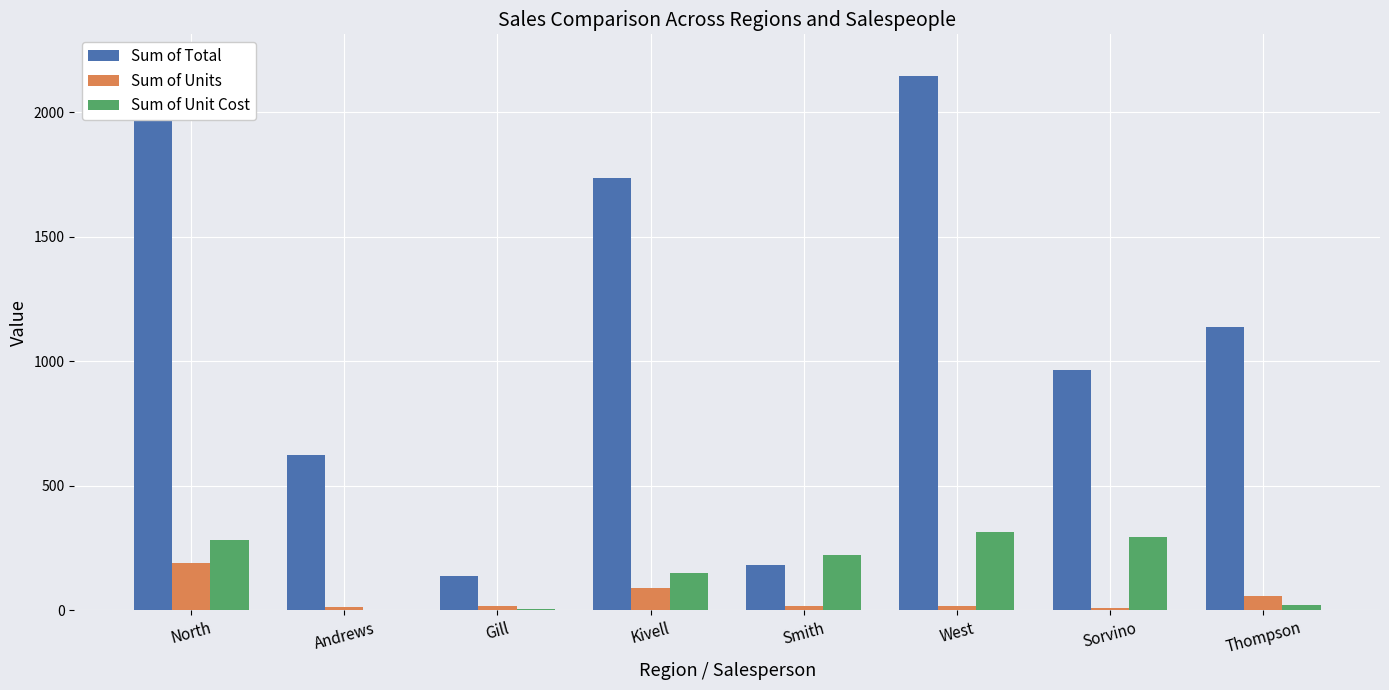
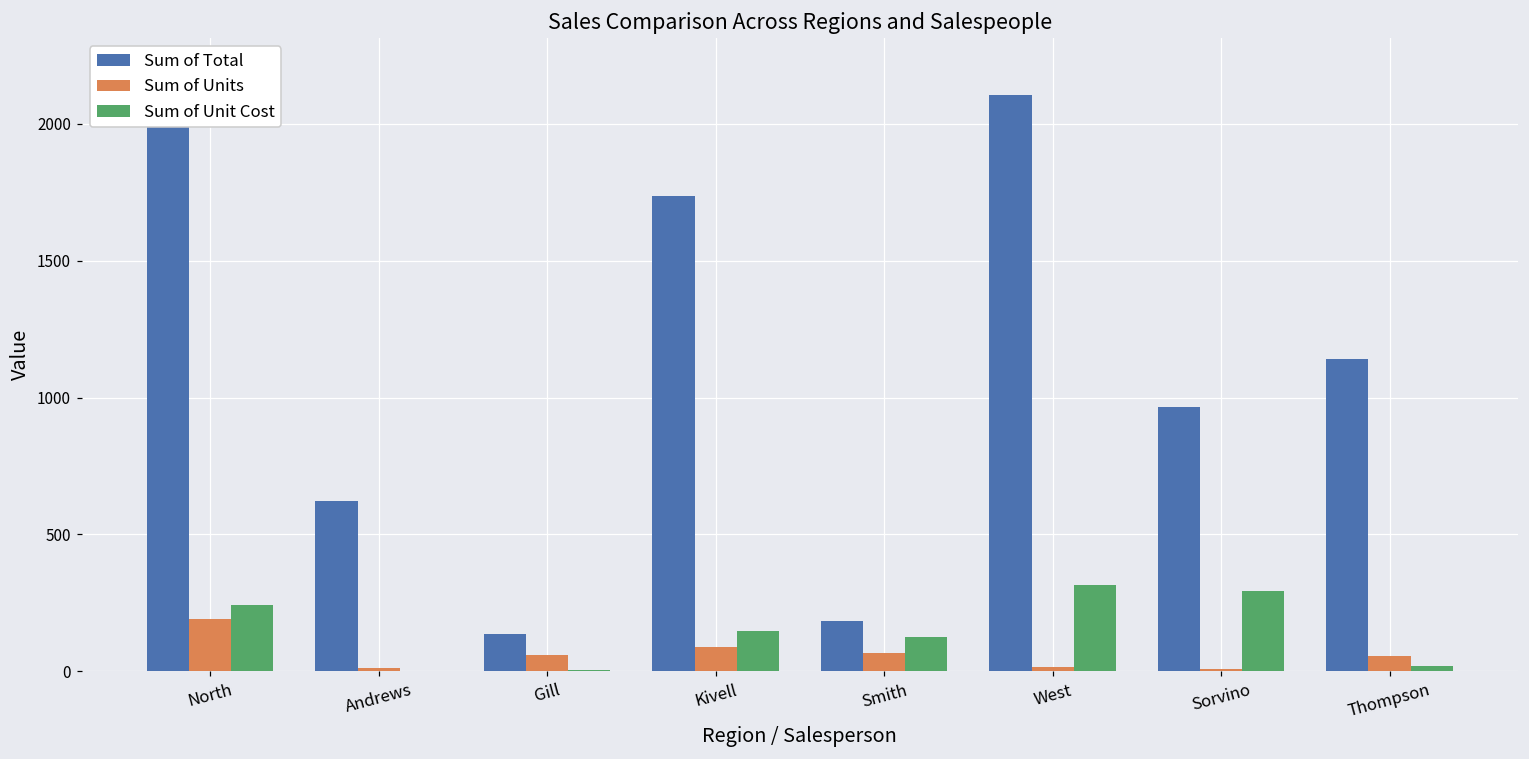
Sum of Unit Cost, North: 280 -> 240
Sum of Units, Gill: 20 -> 60
Sum of Units, Smith: 20 -> 70
Sum of Unit Cost, Smith: 220 -> 130
Sum of Total, West: 2150 -> 2100
